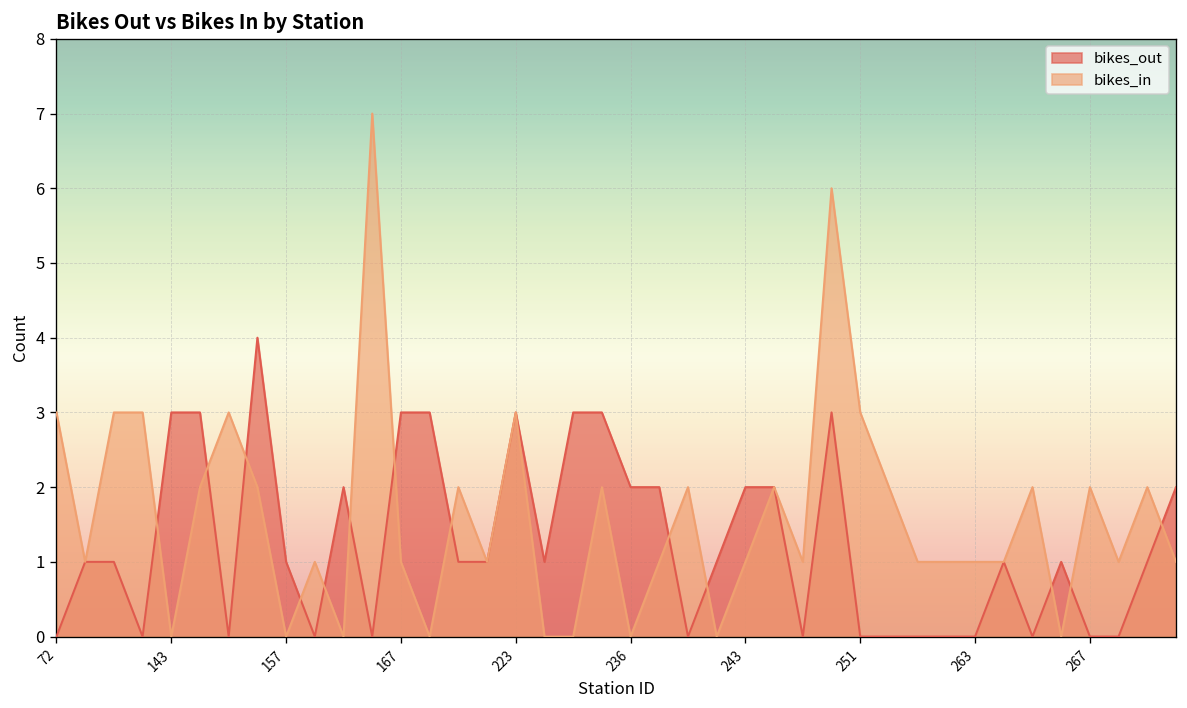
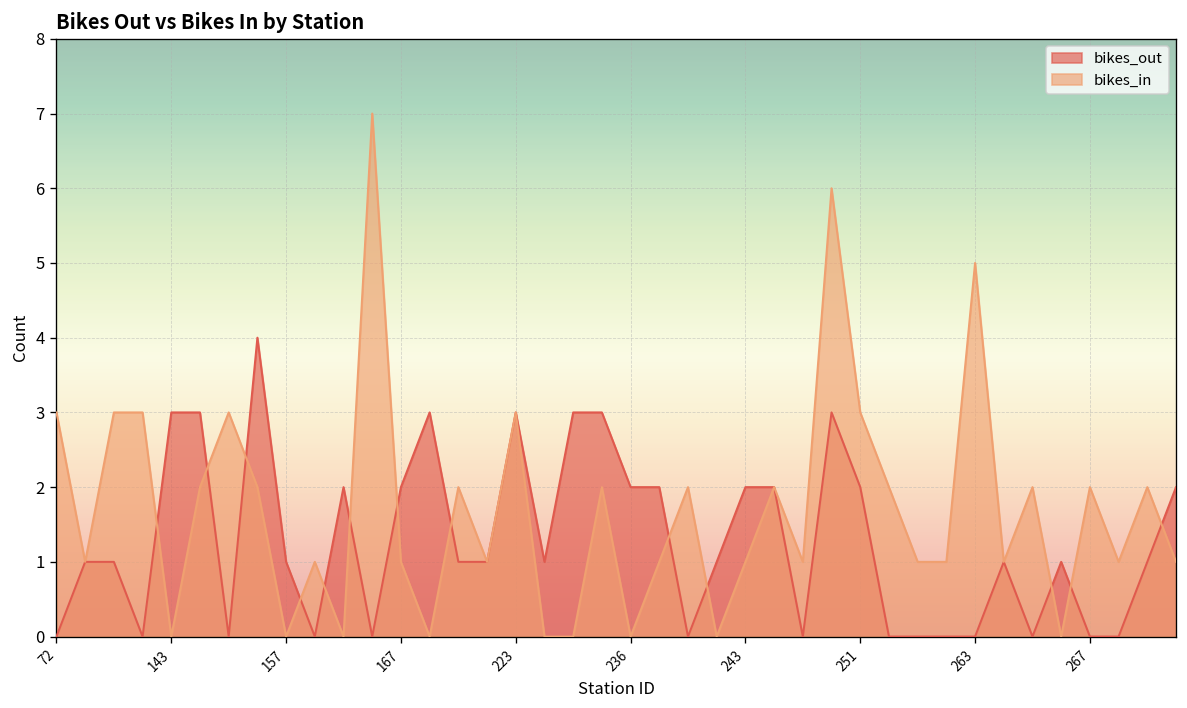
bikes_out, 167: 3 -> 2
bikes_out, 251: 0 -> 2
bikes_in, 263: 1 -> 5
